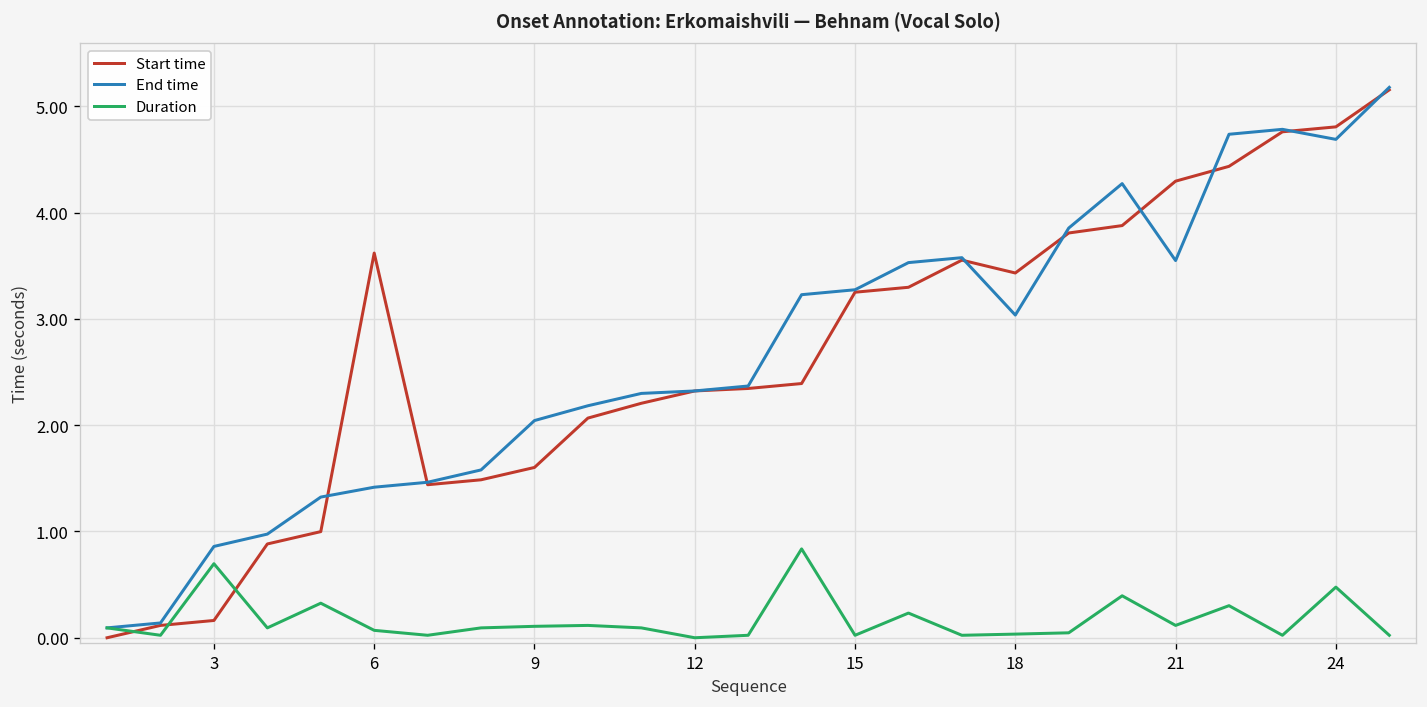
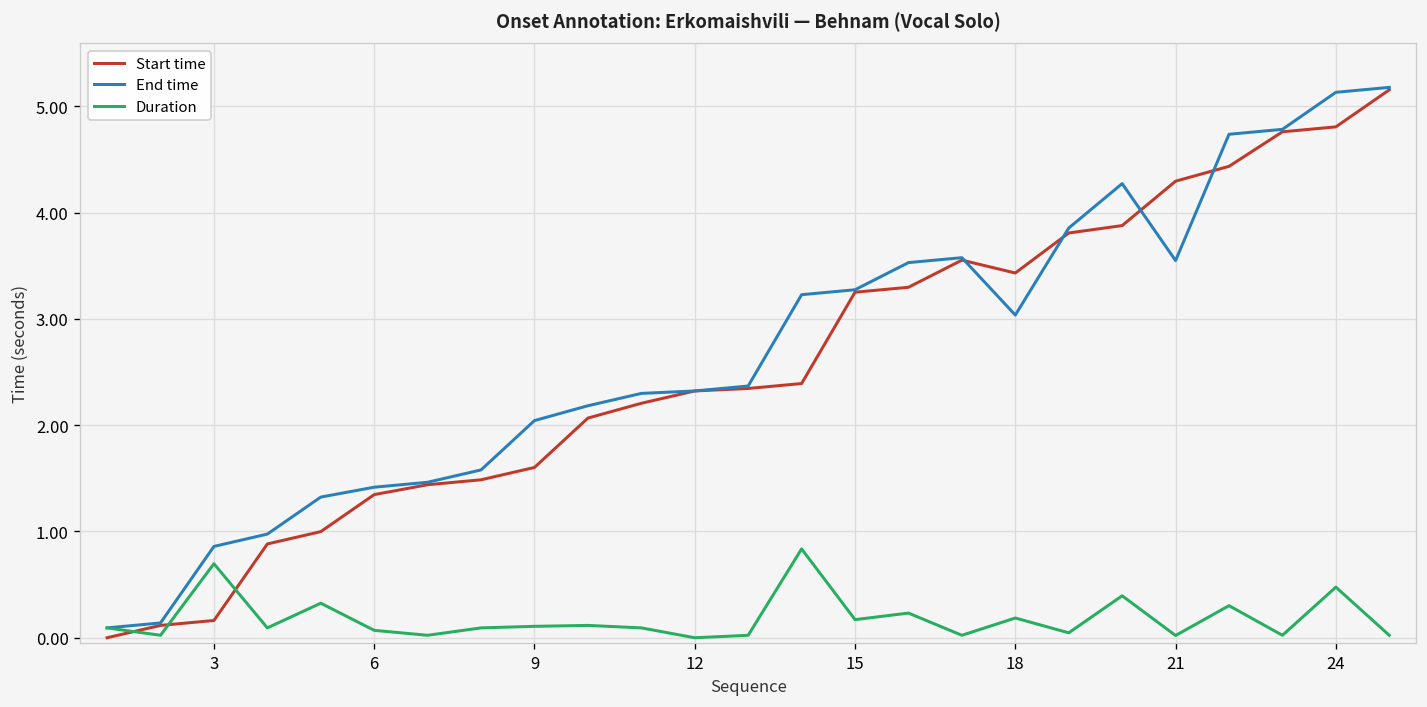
Start time, 6: 3.6 -> 1.3
Duration, 15: 0.0 -> 0.2
Duration, 18: 0.0 -> 0.2
Duration, 21: 0.1 -> 0.0
End time, 24: 4.7 -> 5.1
